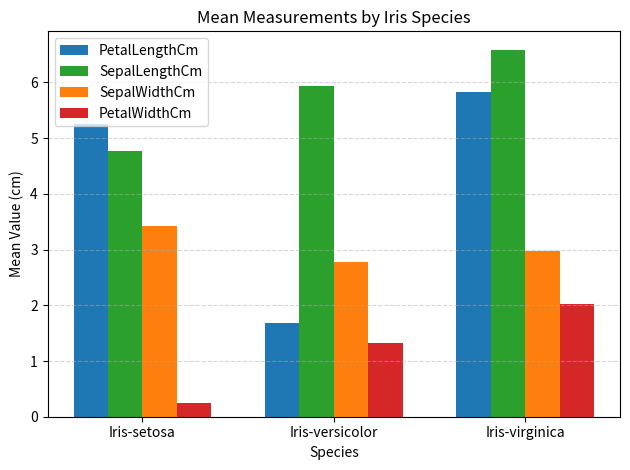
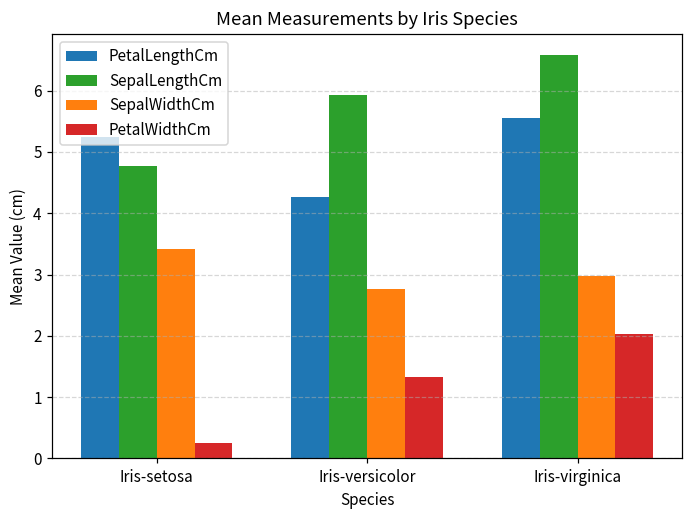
PetalLengthCm, Iris-versicolor: 1.7 -> 4.3
PetalLengthCm, Iris-virginica: 5.8 -> 5.6
